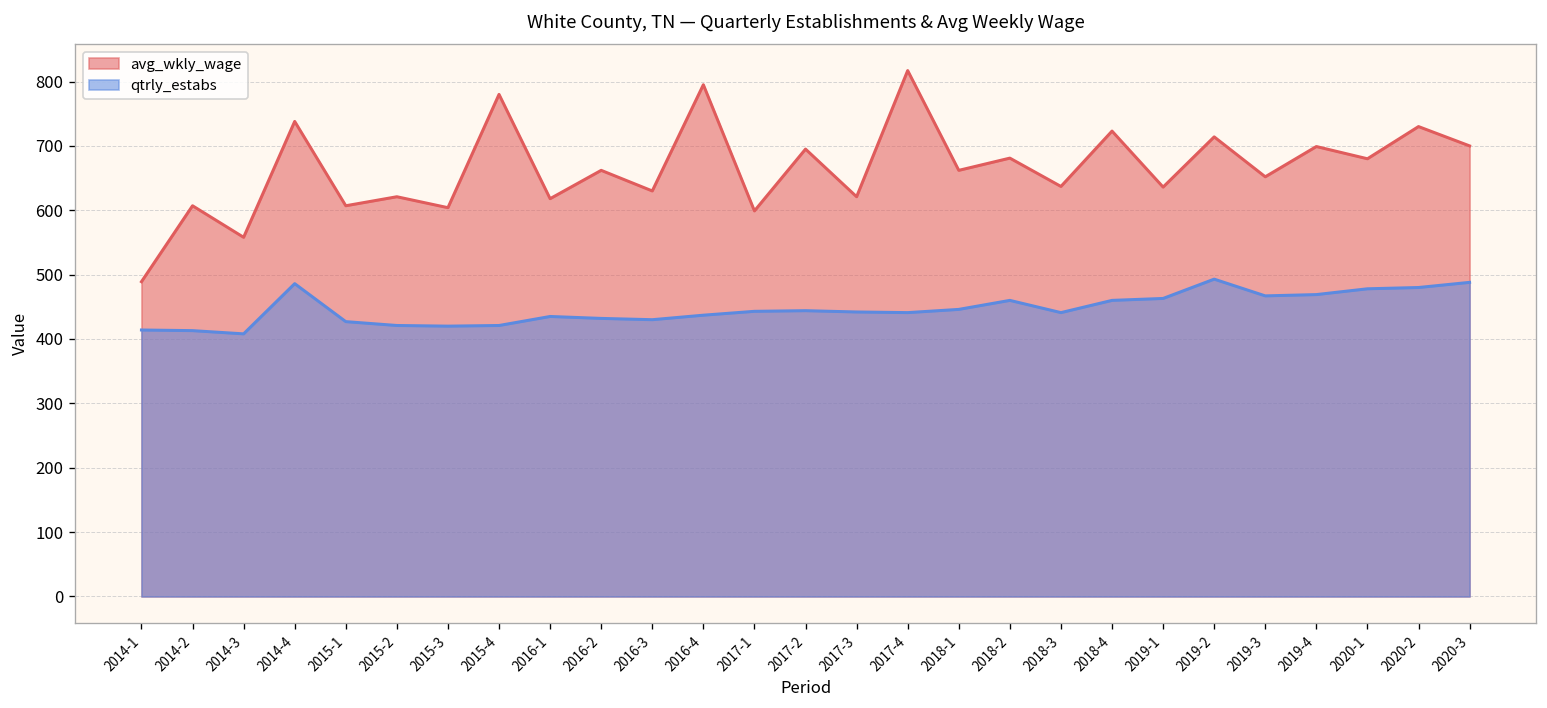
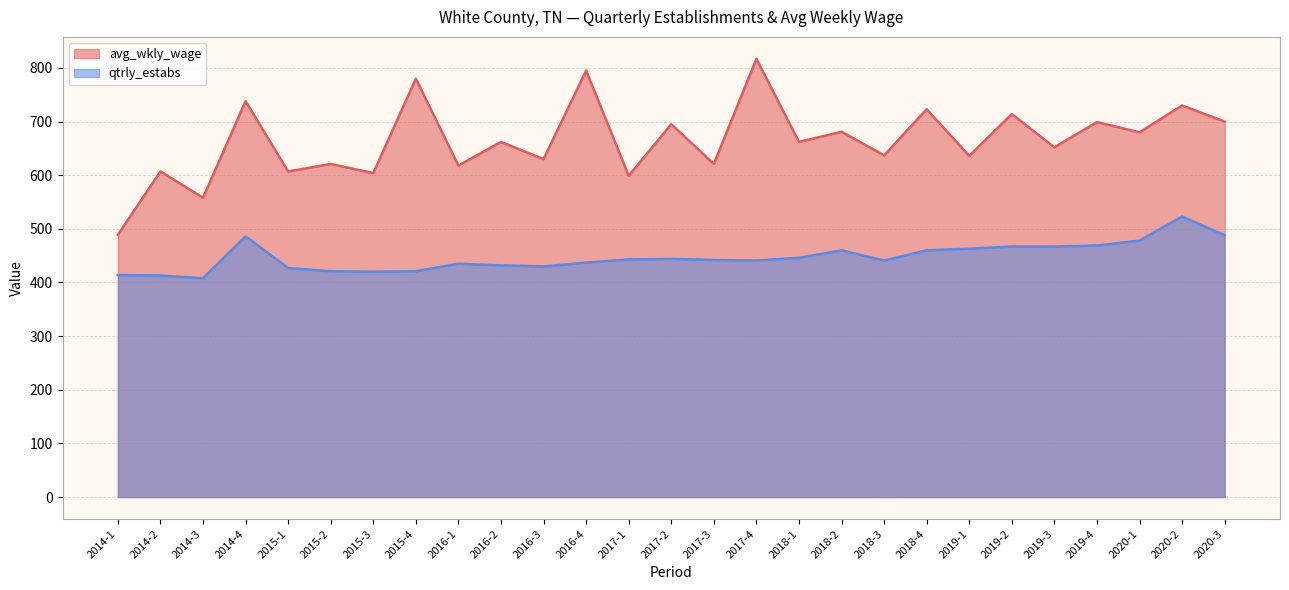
qtrly_estabs, 2019-2: 490 -> 470
qtrly_estabs, 2020-2: 480 -> 520
